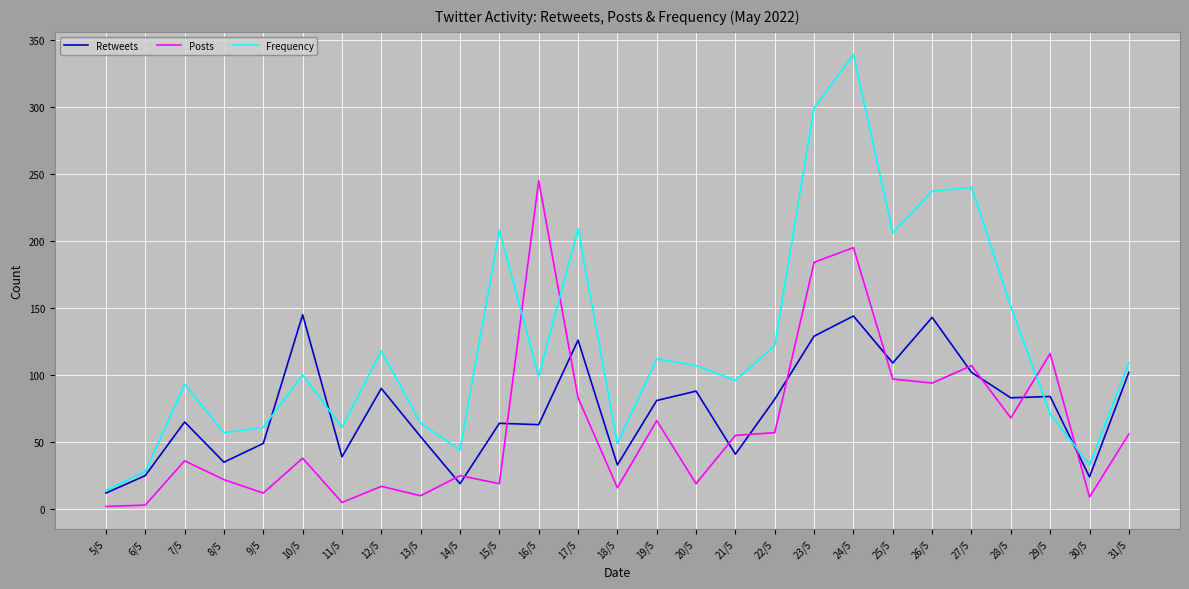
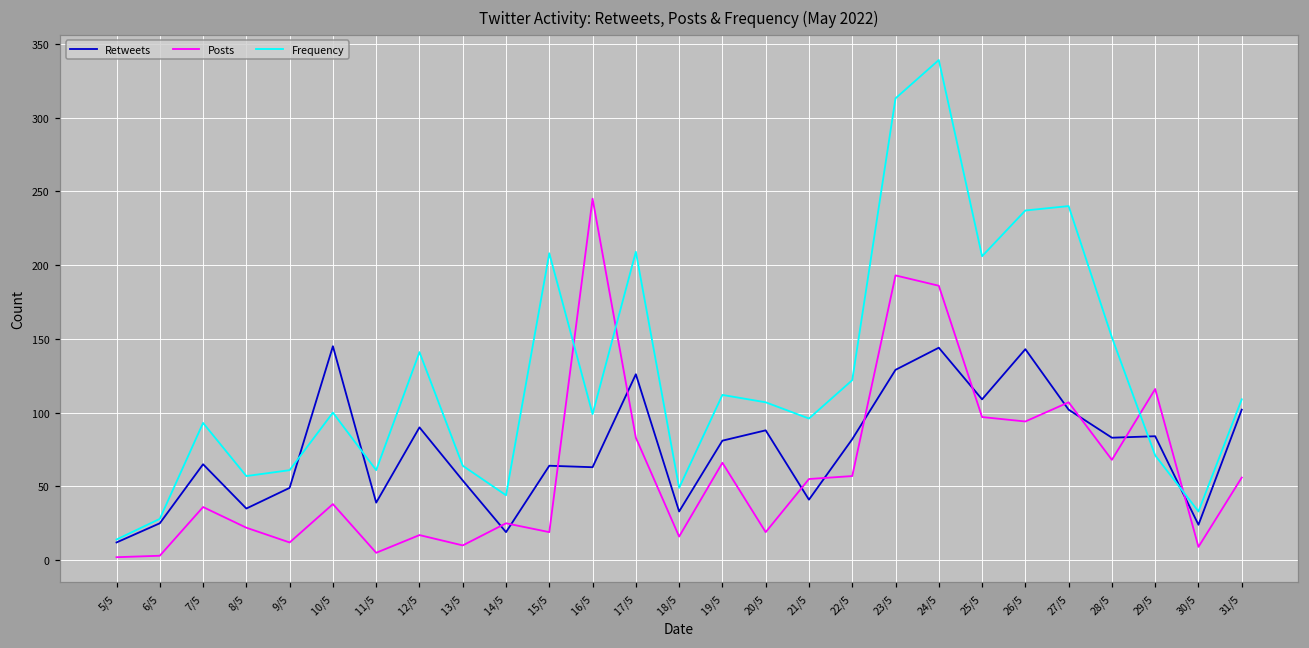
Frequency, 12/5: 118 -> 141
Posts, 23/5: 184 -> 193
Frequency, 23/5: 299 -> 313
Posts, 24/5: 195 -> 186
